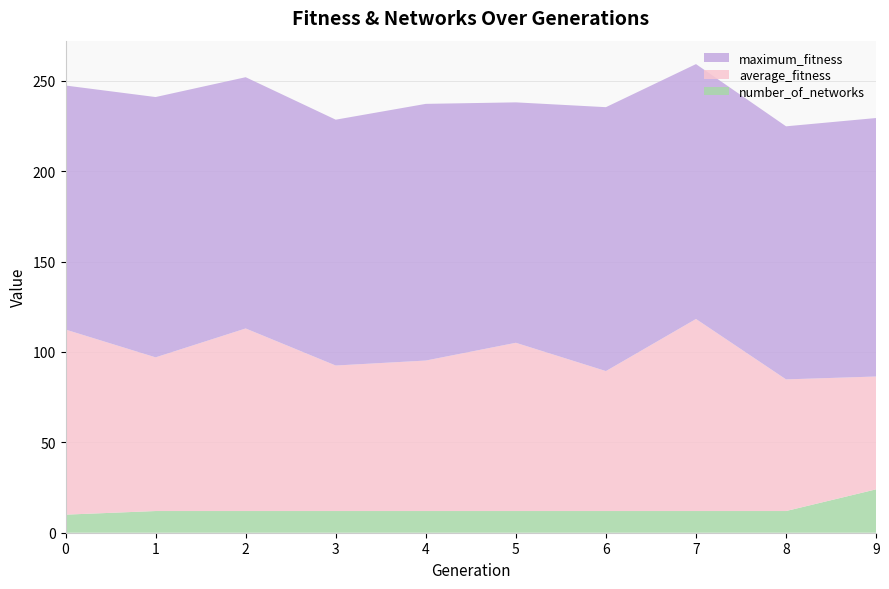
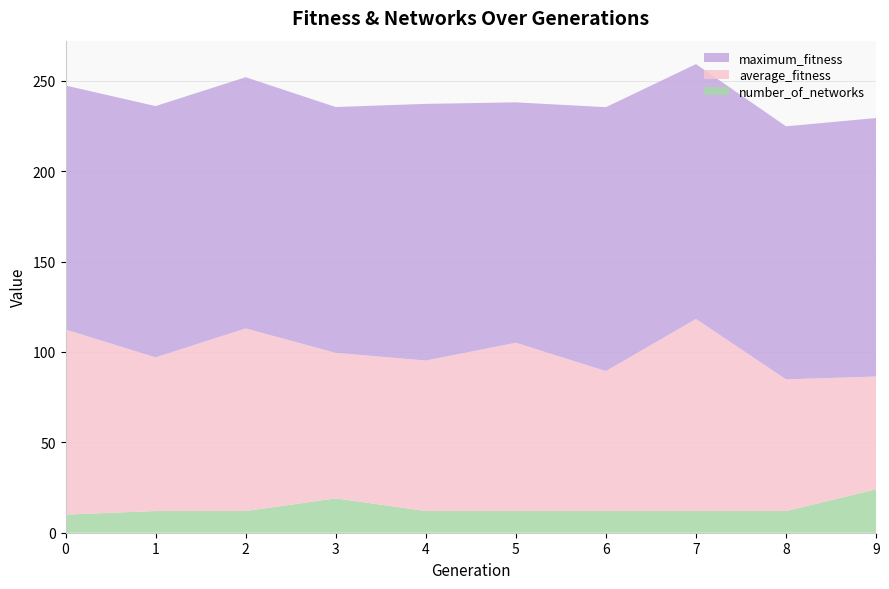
maximum_fitness, 1: 144 -> 139
number_of_networks, 3: 12 -> 19
